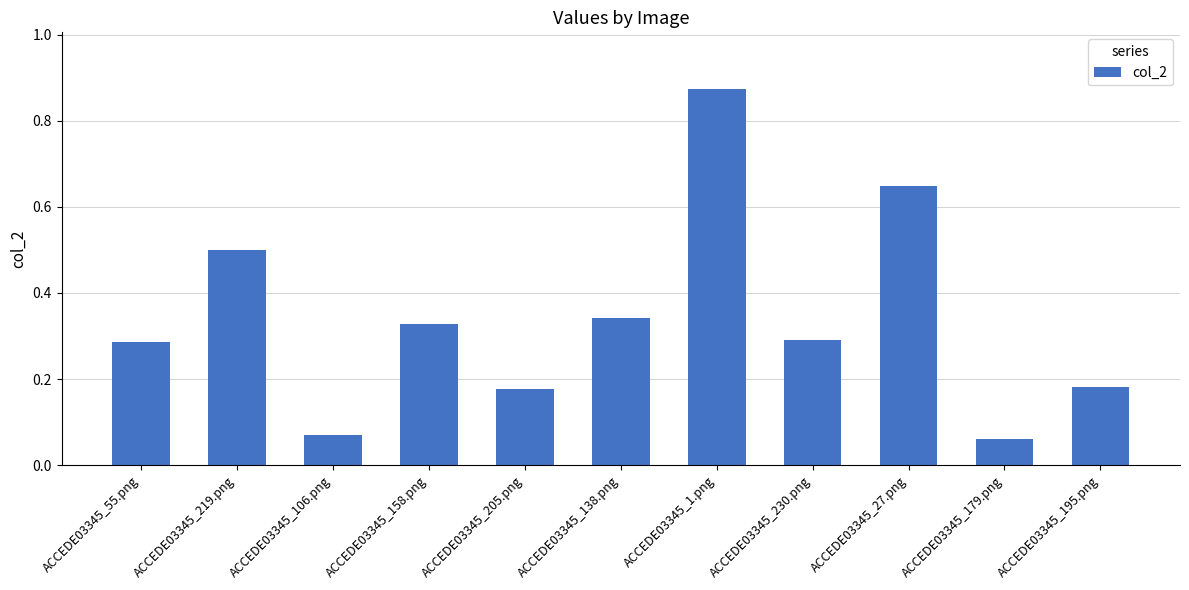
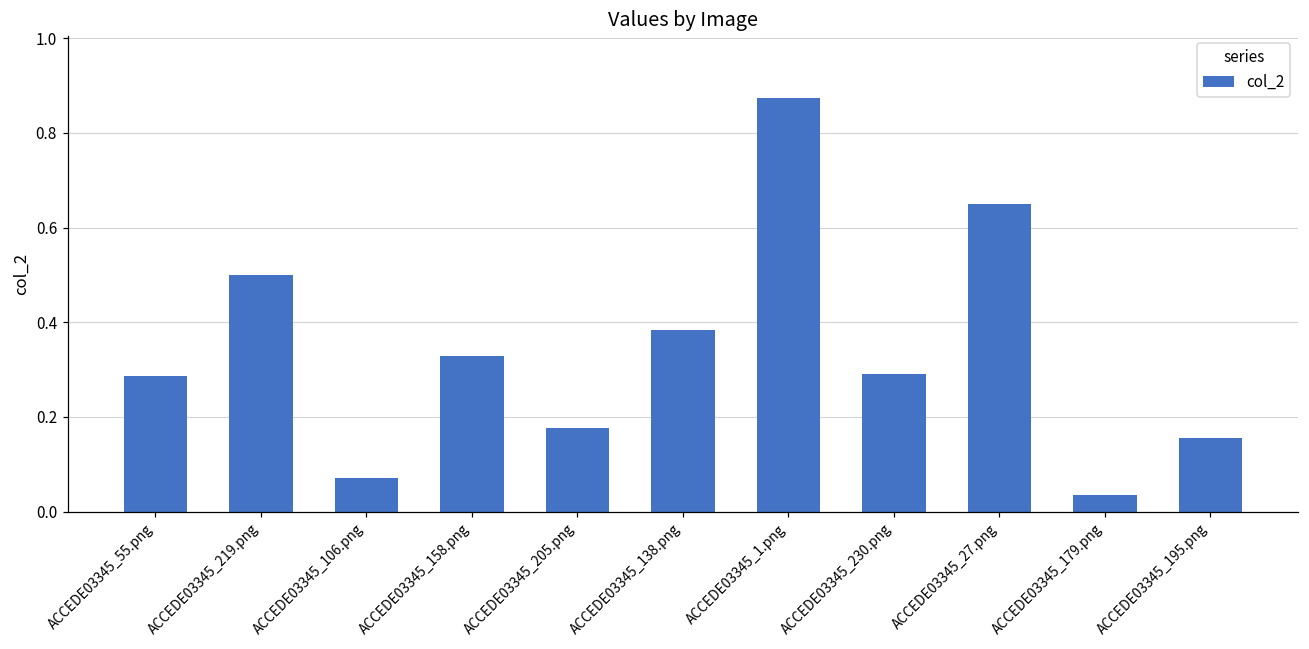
ACCEDE03345_138.png: 0.34 -> 0.38
ACCEDE03345_179.png: 0.06 -> 0.03
ACCEDE03345_195.png: 0.18 -> 0.15
